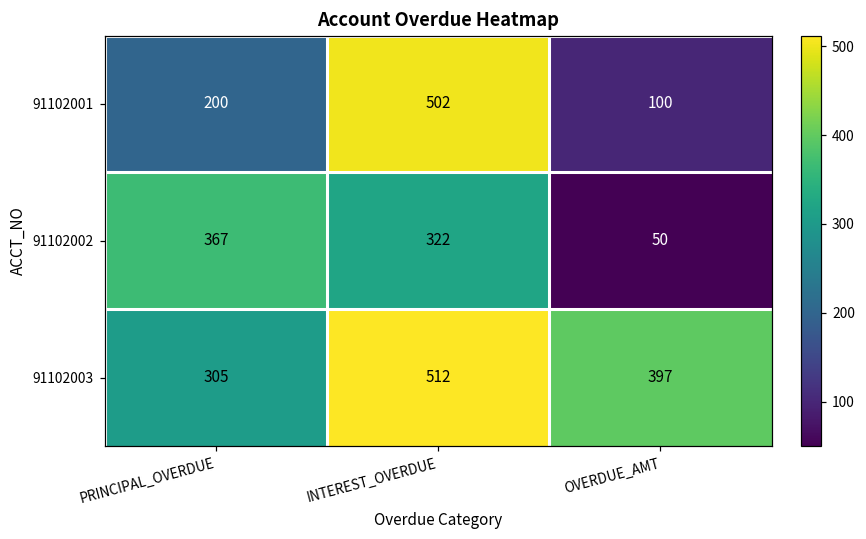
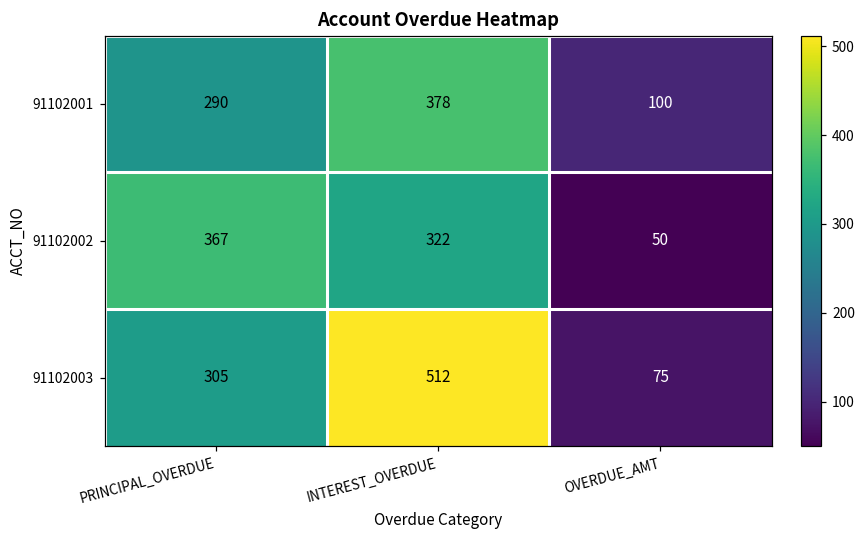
91102001, PRINCIPAL_OVERDUE: 200 -> 290
91102001, INTEREST_OVERDUE: 502 -> 378
91102003, OVERDUE_AMT: 397 -> 75
